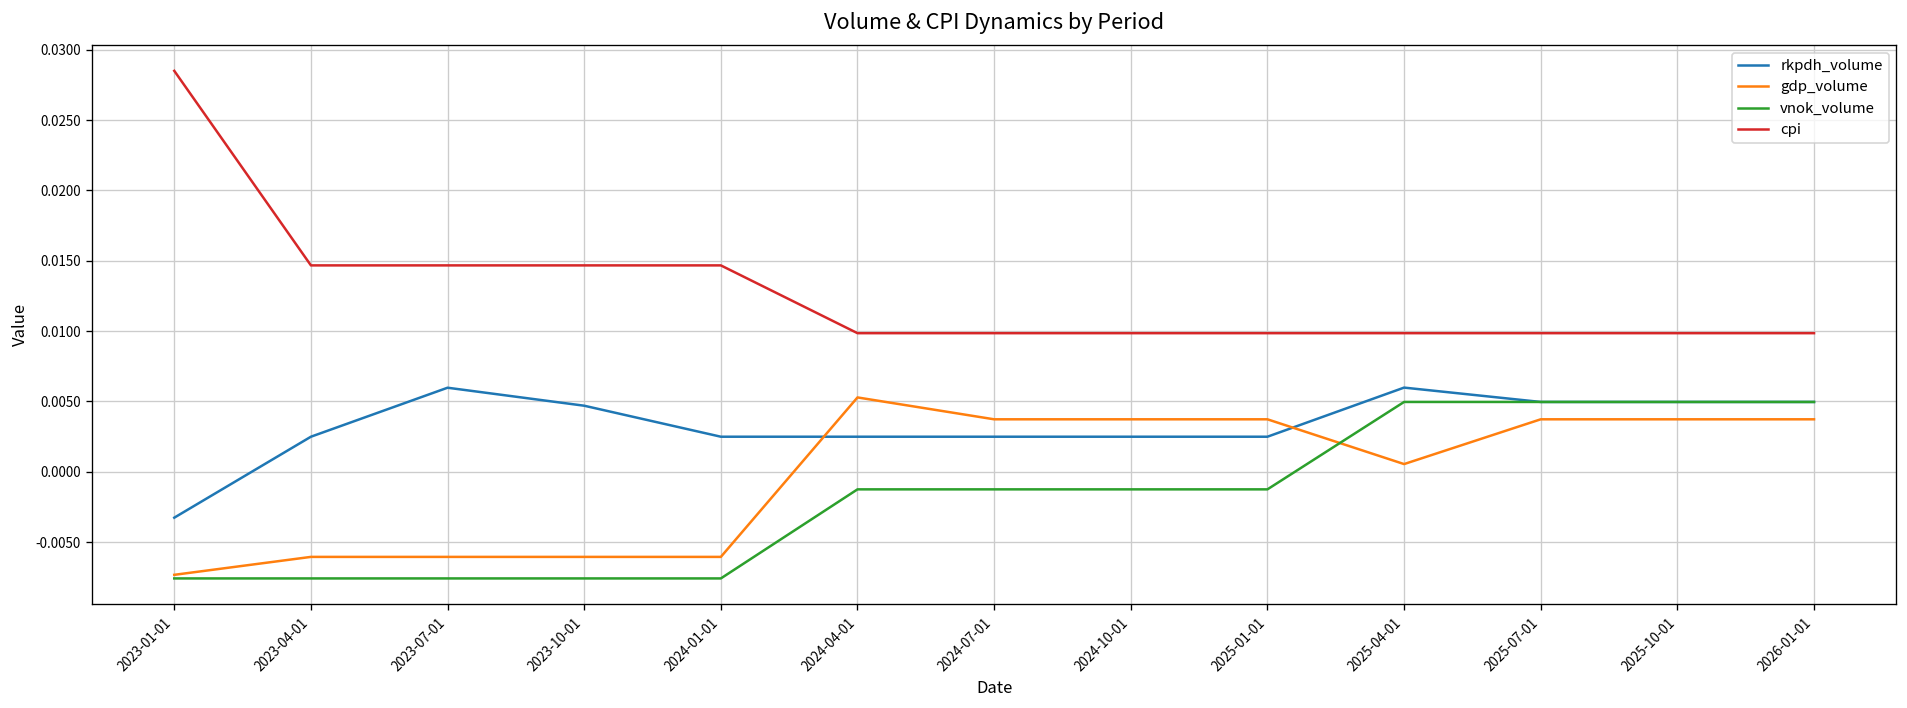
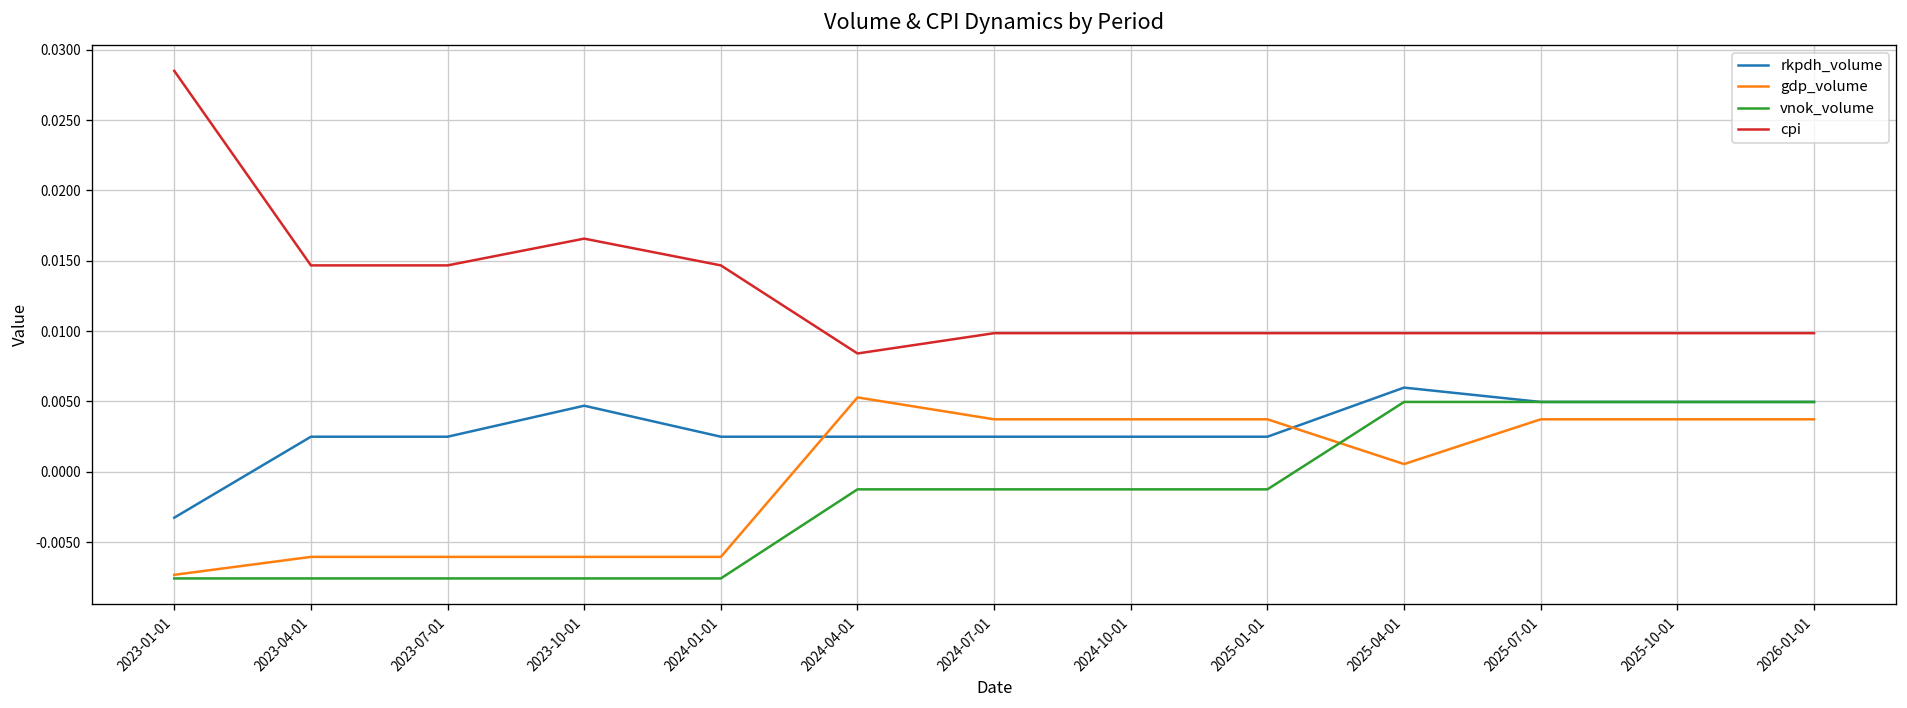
rkpdh_volume, 2023-07-01: 0.0060 -> 0.0025
cpi, 2023-10-01: 0.0147 -> 0.0166
cpi, 2024-04-01: 0.0099 -> 0.0084
